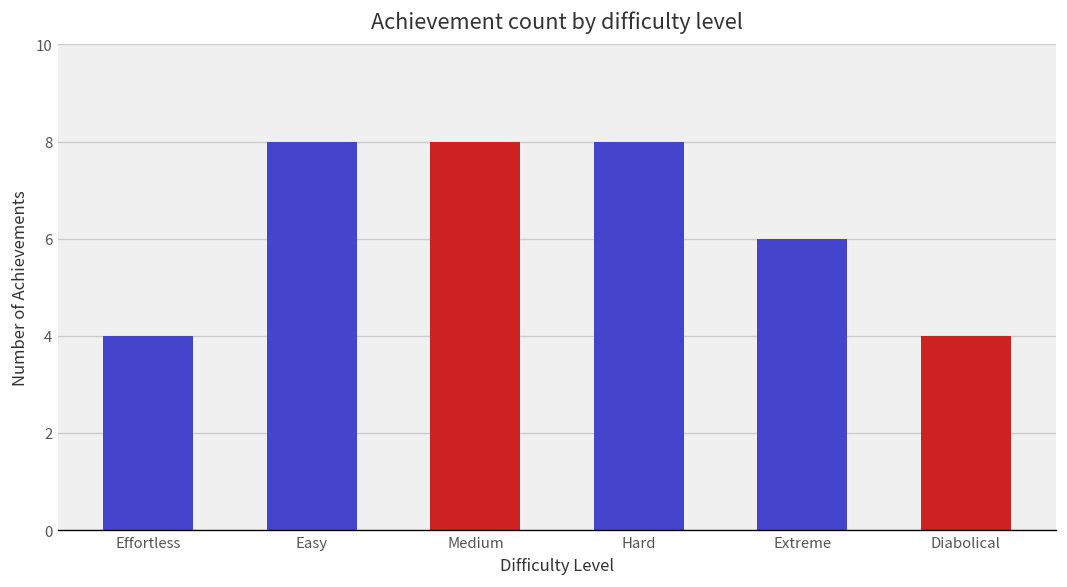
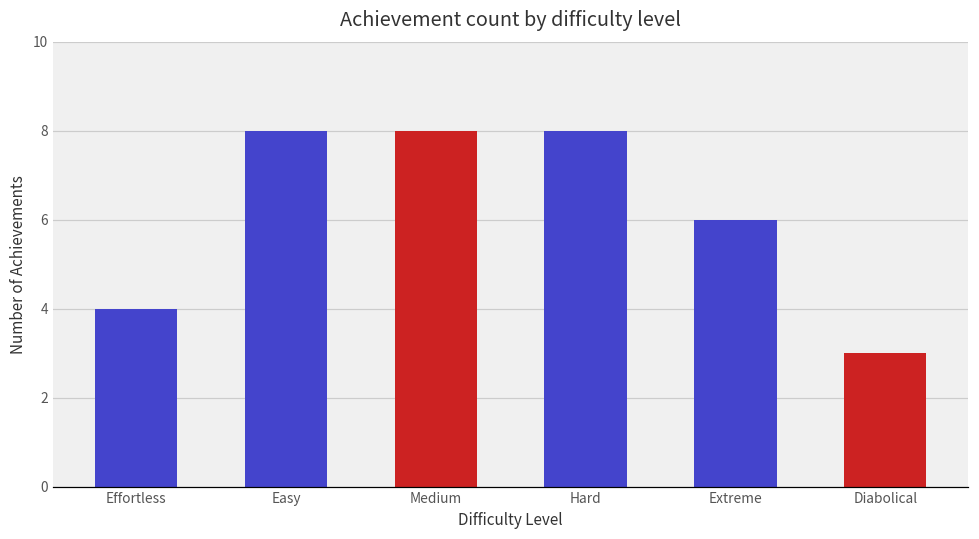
Diabolical: 4 -> 3
